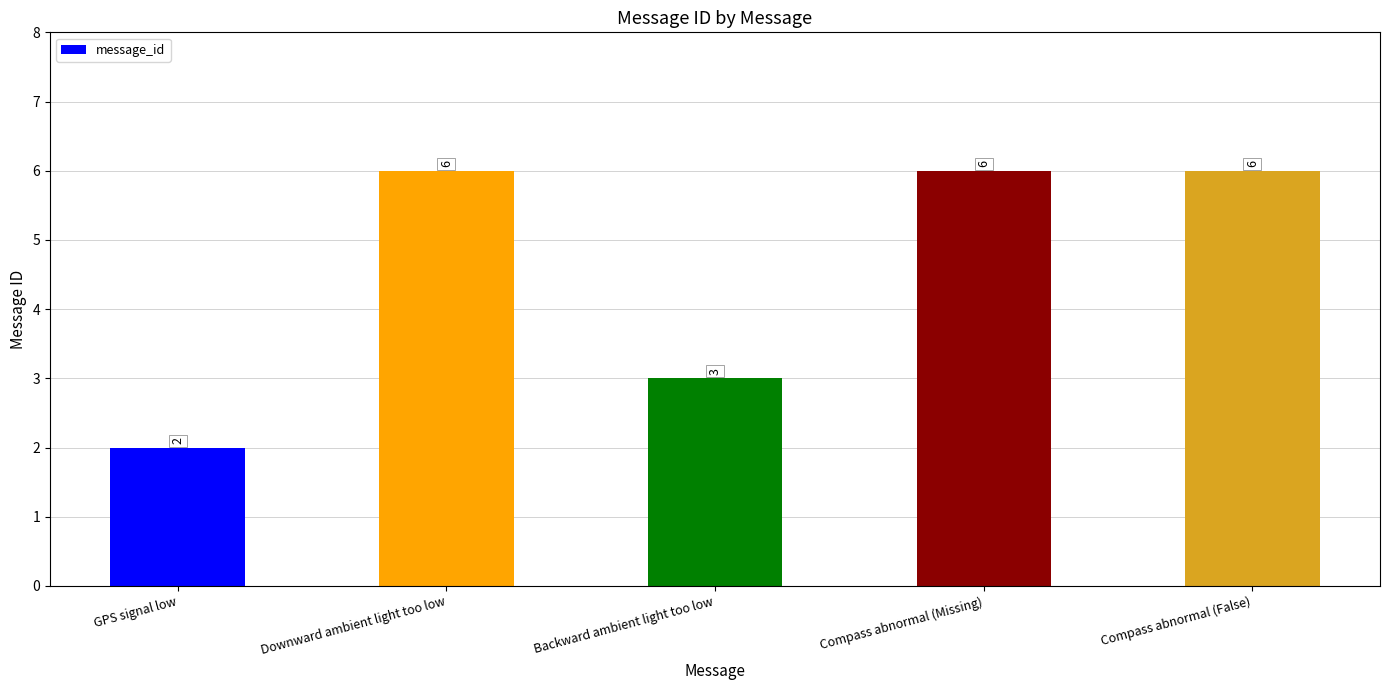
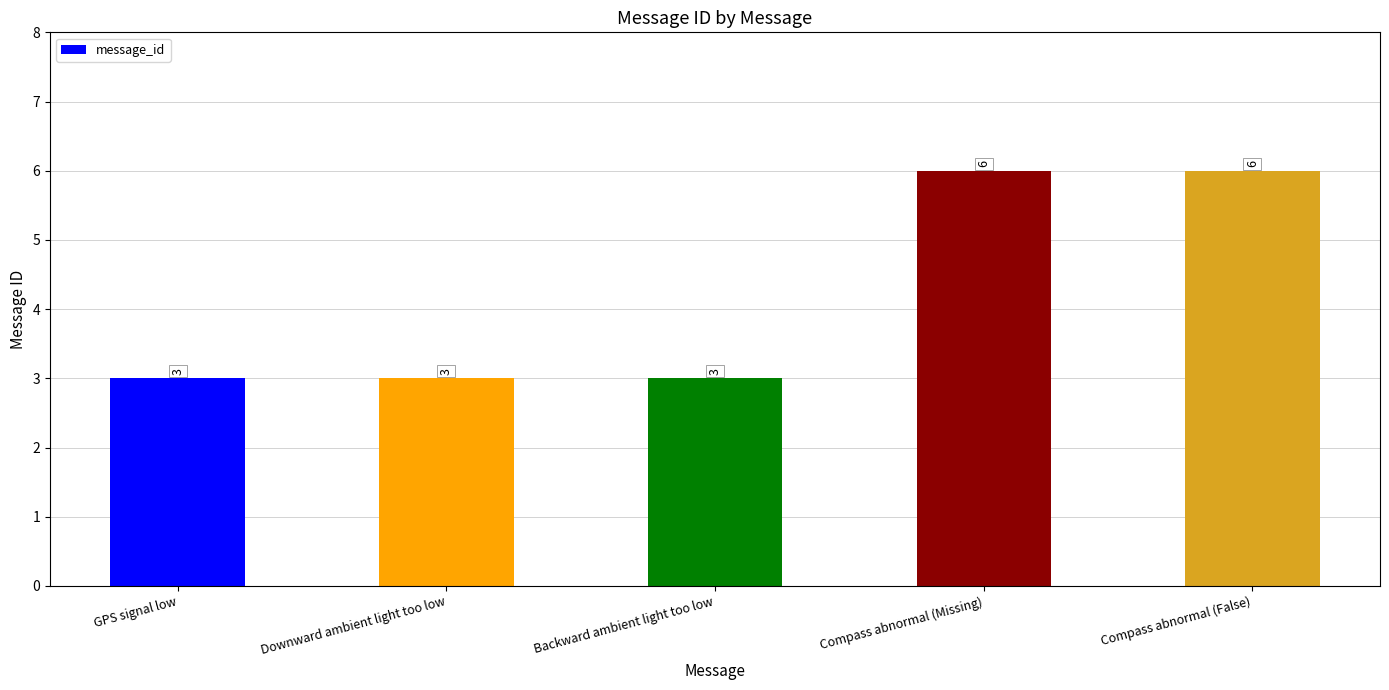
GPS signal low: 2 -> 3
Downward ambient light too low: 6 -> 3
